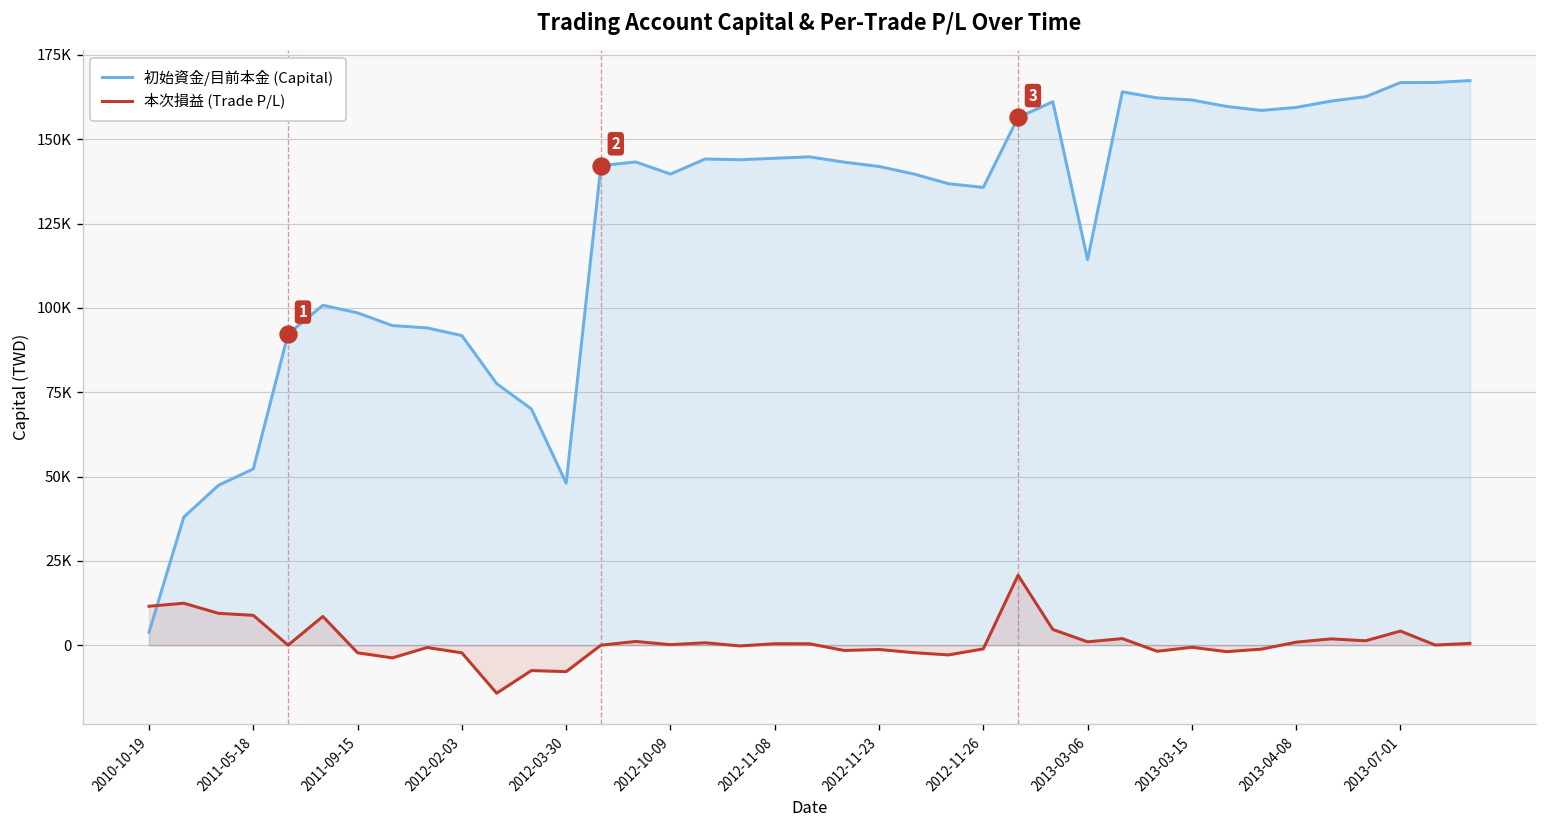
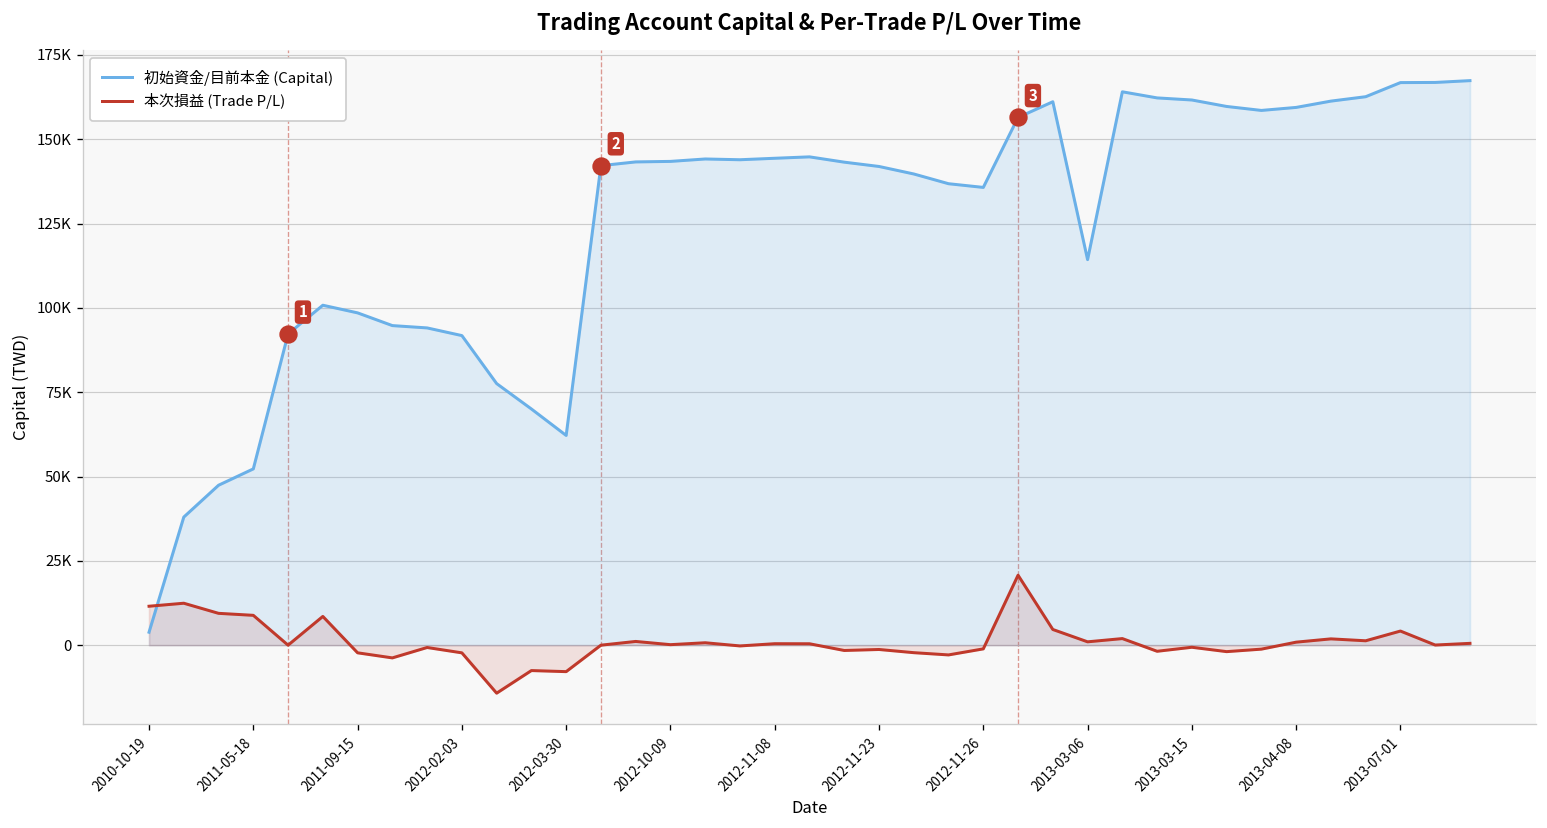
初始資金/目前本金 (Capital), 2012-03-30: 48000 -> 62000
初始資金/目前本金 (Capital), 2012-10-09: 140000 -> 143000
